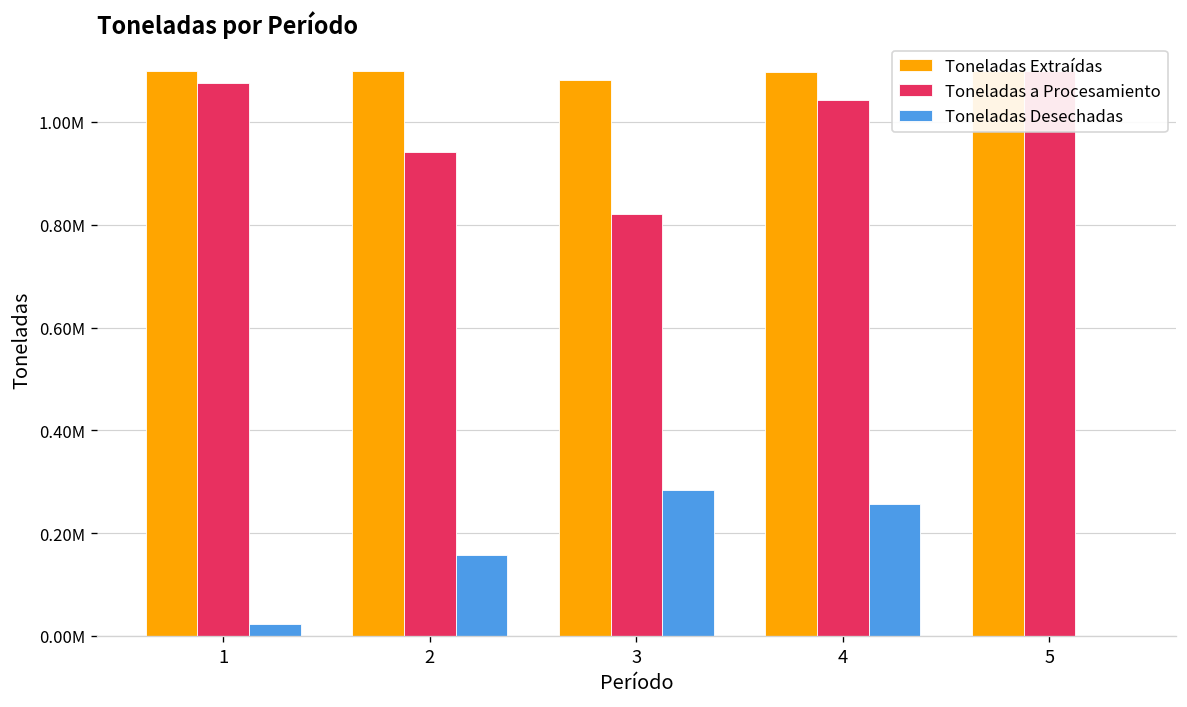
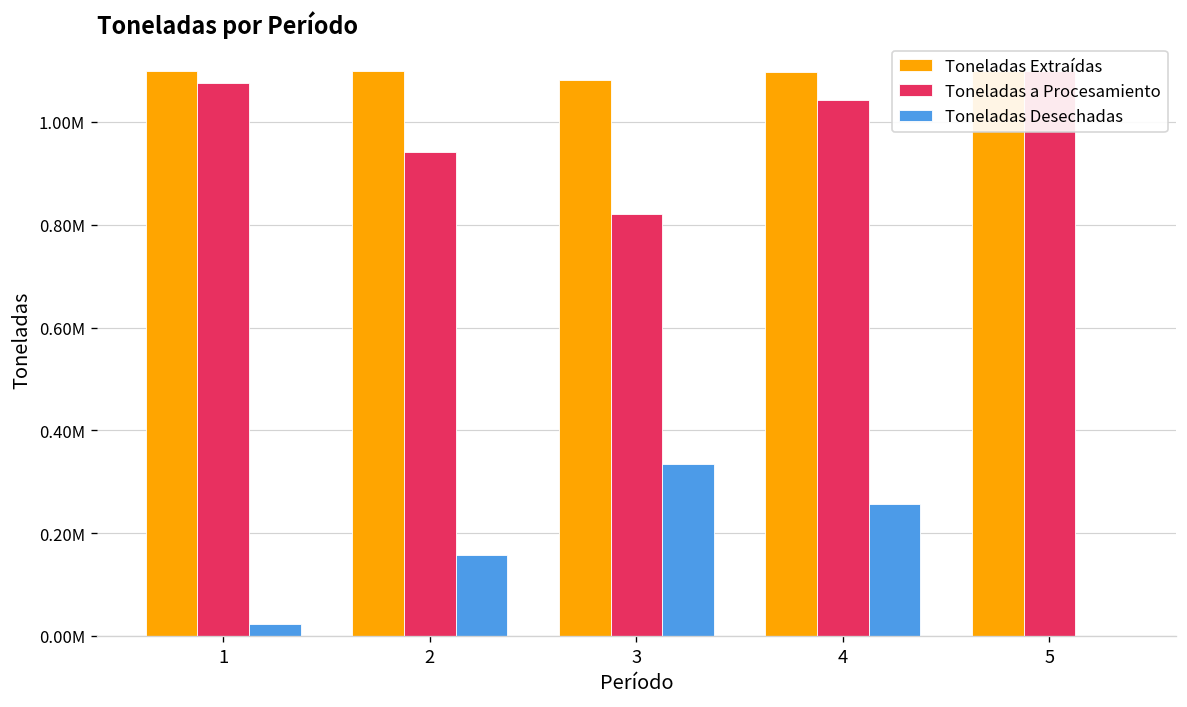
Toneladas Desechadas, 3: 280000 -> 330000
